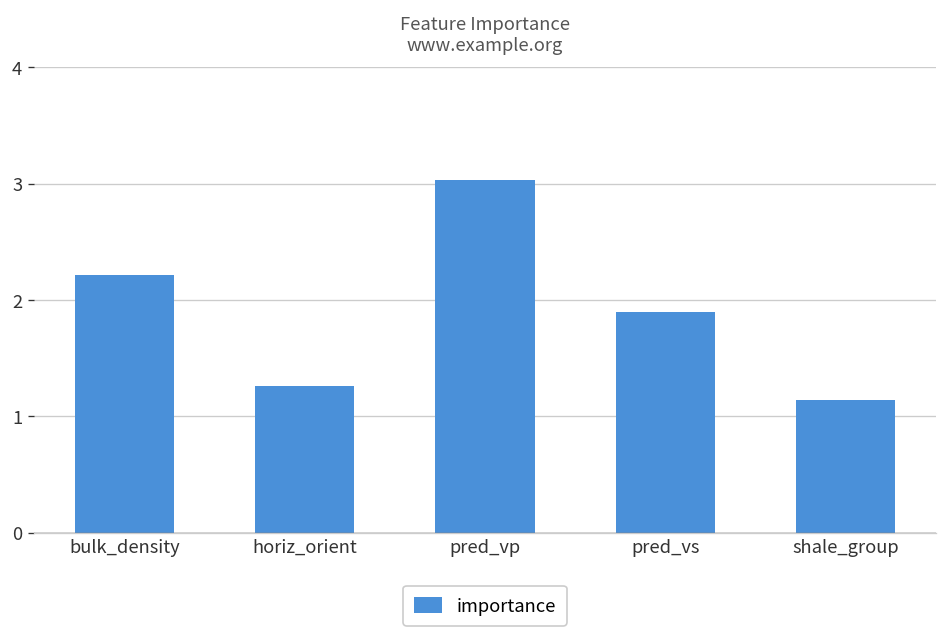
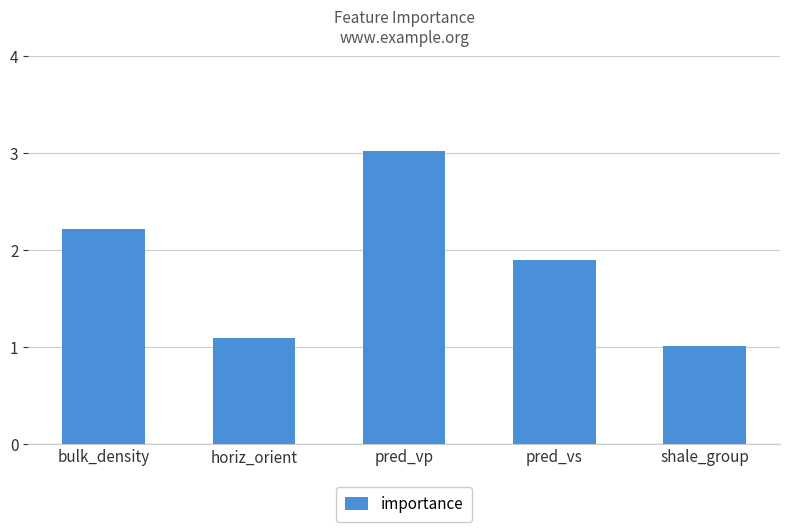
horiz_orient: 1.3 -> 1.1
shale_group: 1.1 -> 1.0
